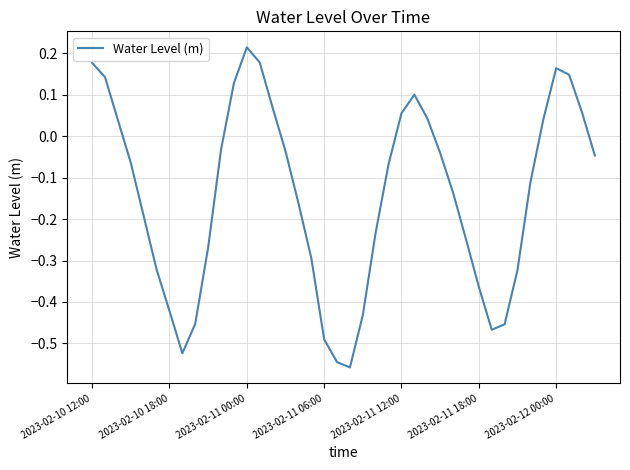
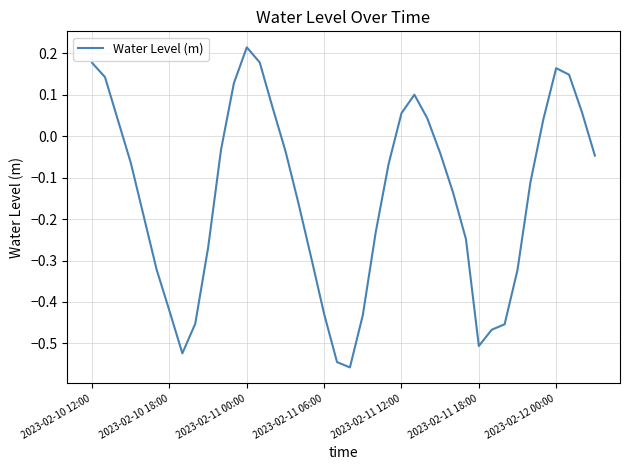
2023-02-11 06:00: -0.49 -> -0.43
2023-02-11 18:00: -0.36 -> -0.51
